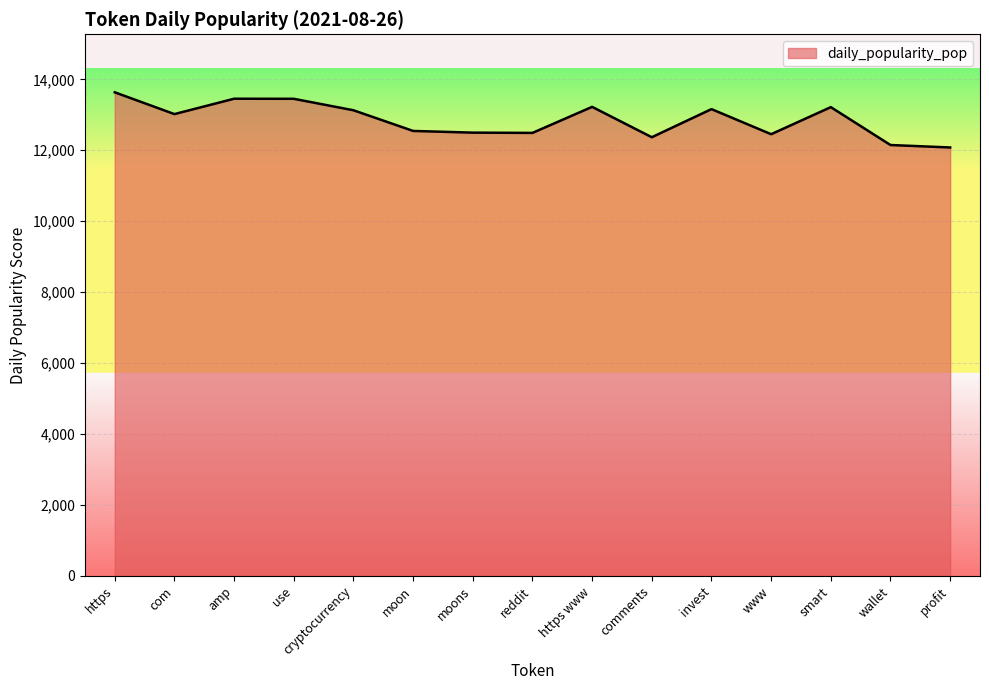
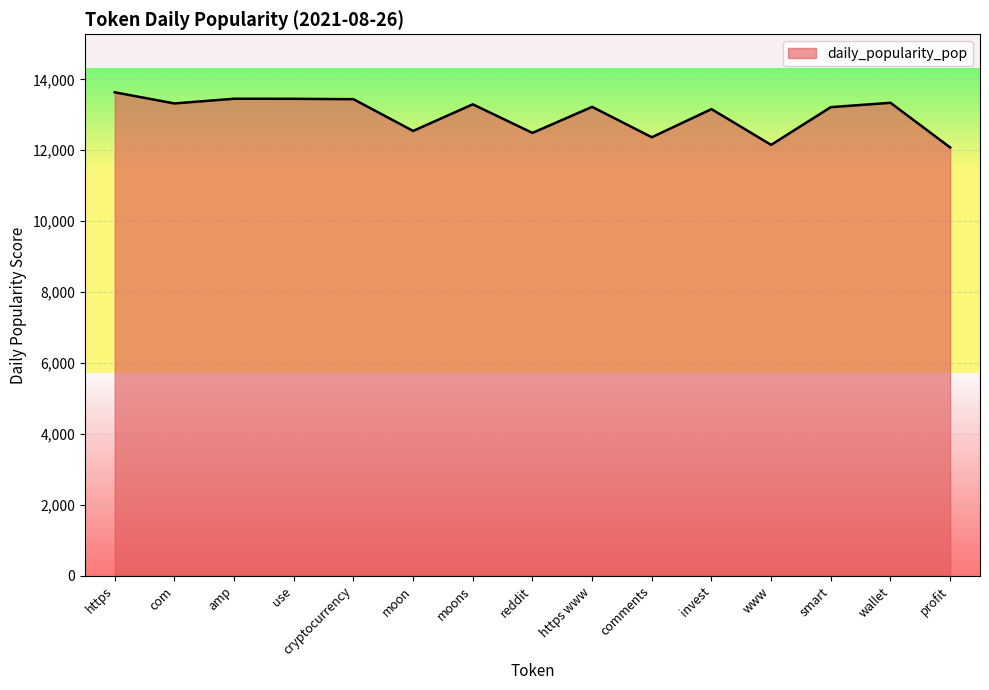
com: 13,000 -> 13,300
cryptocurrency: 13,100 -> 13,400
moons: 12,500 -> 13,300
www: 12,500 -> 12,200
wallet: 12,100 -> 13,300
